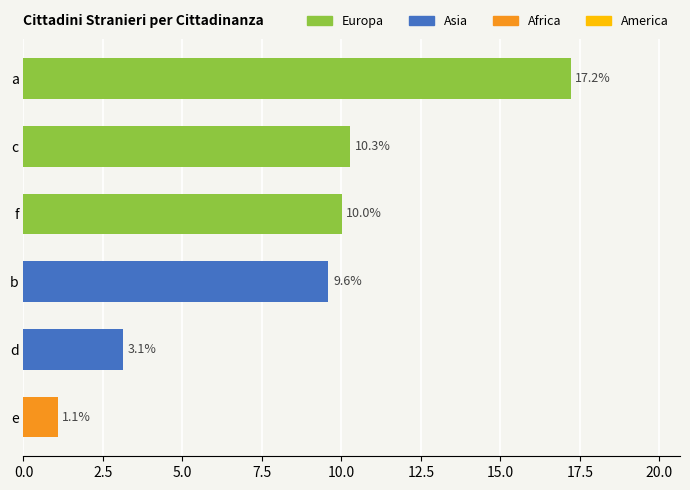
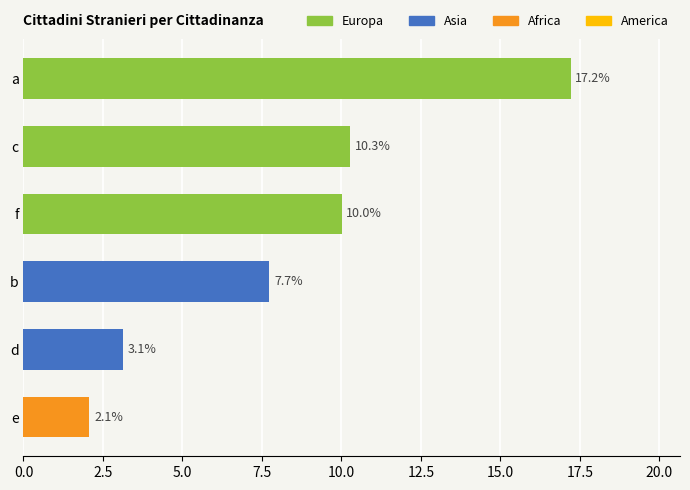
b: 9.6% -> 7.7%
e: 1.1% -> 2.1%
